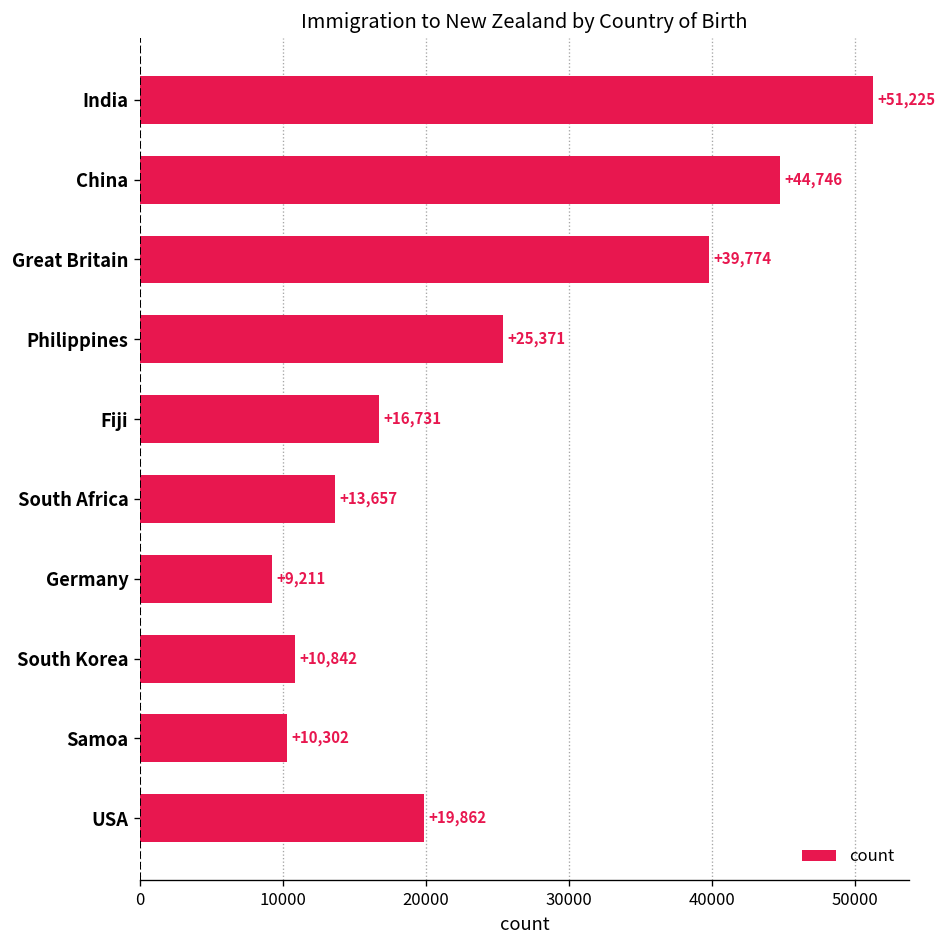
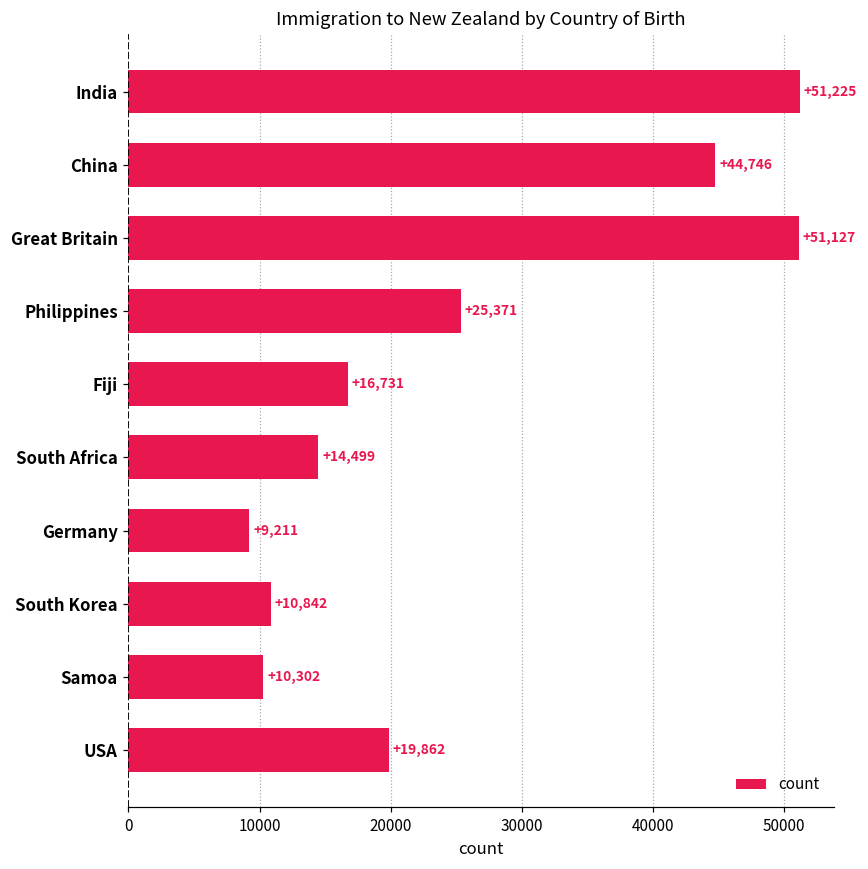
Great Britain: +39,774 -> +51,127
South Africa: +13,657 -> +14,499
